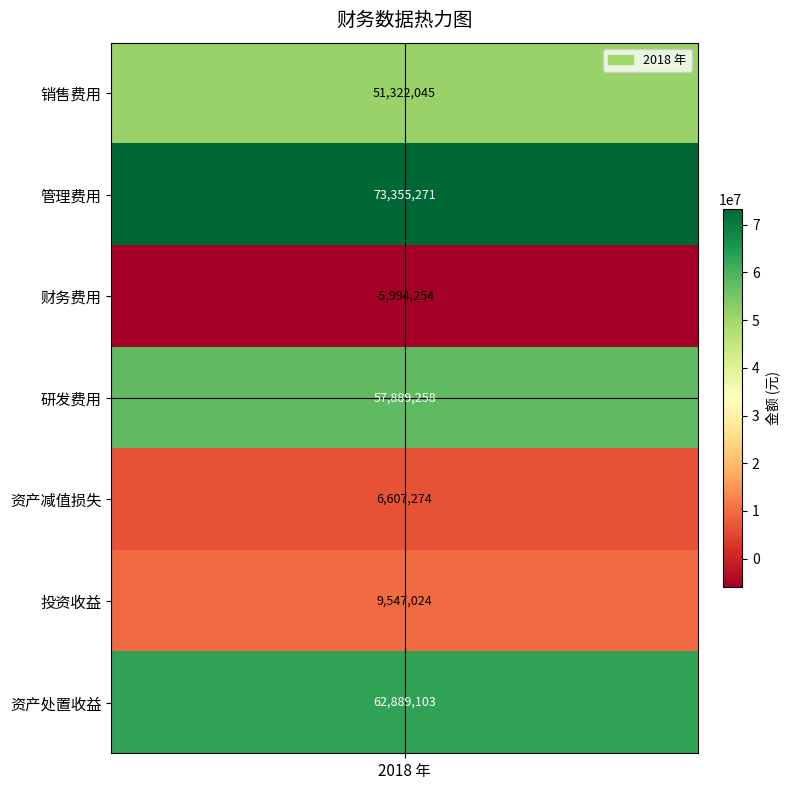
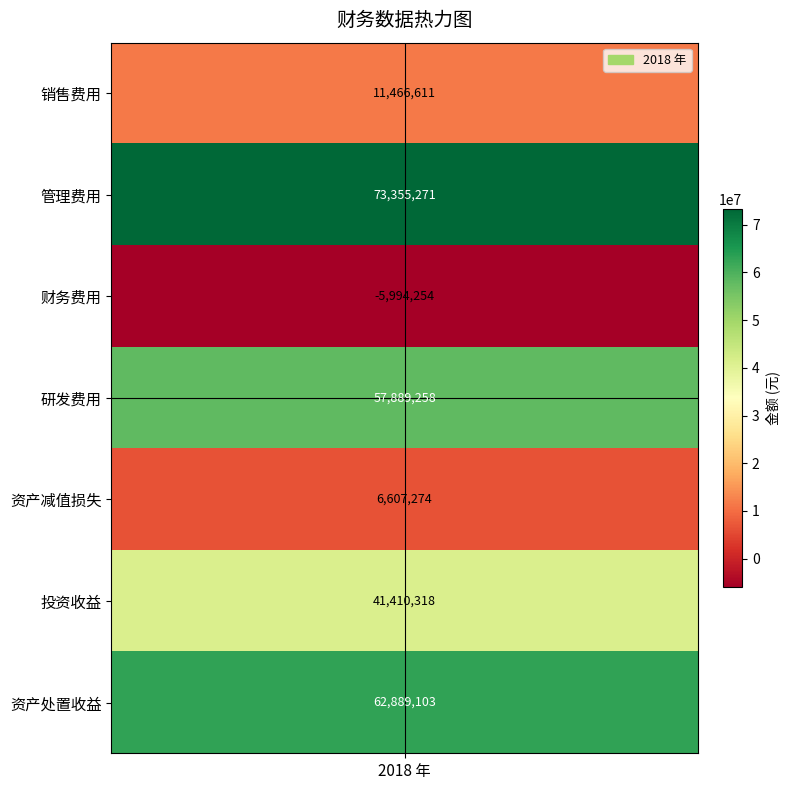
销售费用, 2018 年: 51,322,045 -> 11,466,611
投资收益, 2018 年: 9,547,024 -> 41,410,318
